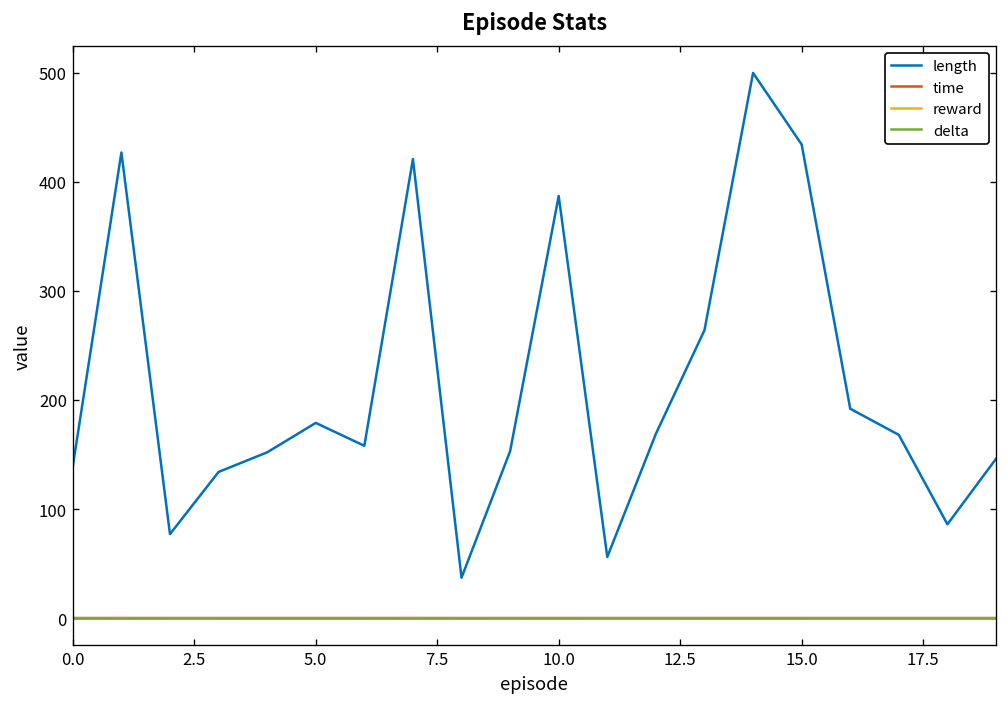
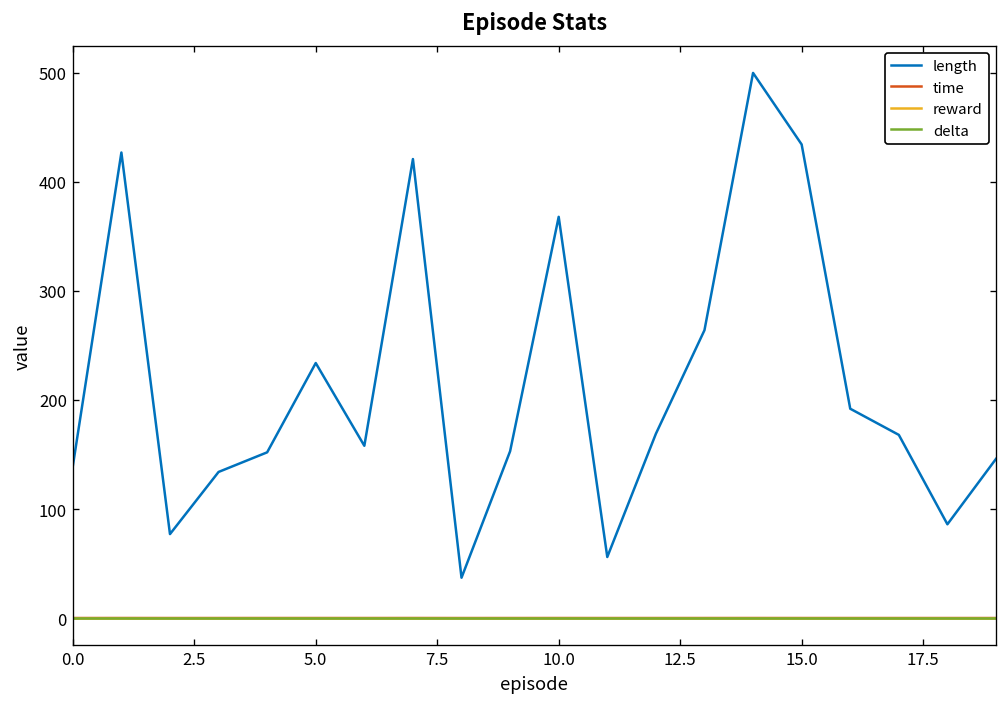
length, 5.0: 180 -> 230
length, 10.0: 390 -> 370
